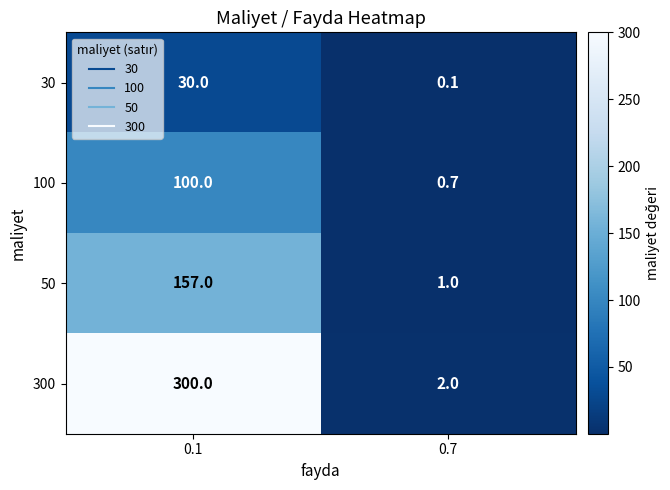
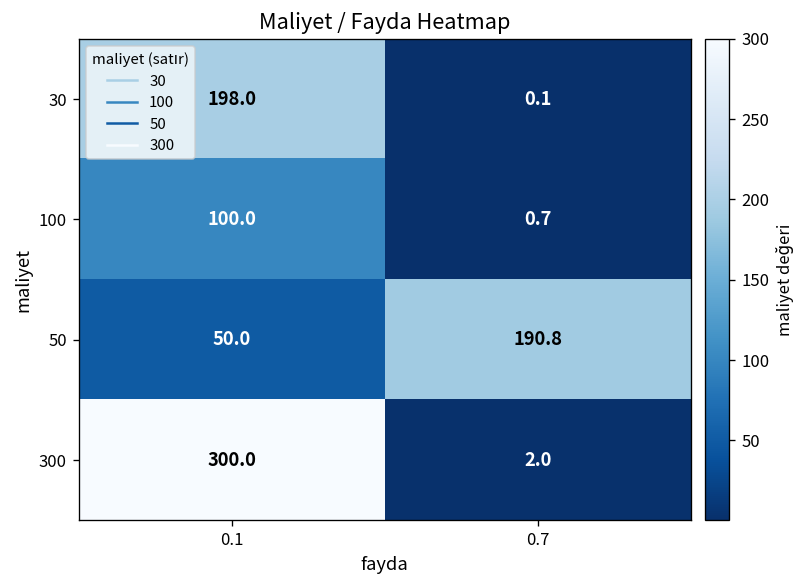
30, 0.1: 30.0 -> 198.0
50, 0.1: 157.0 -> 50.0
50, 0.7: 1.0 -> 190.8
